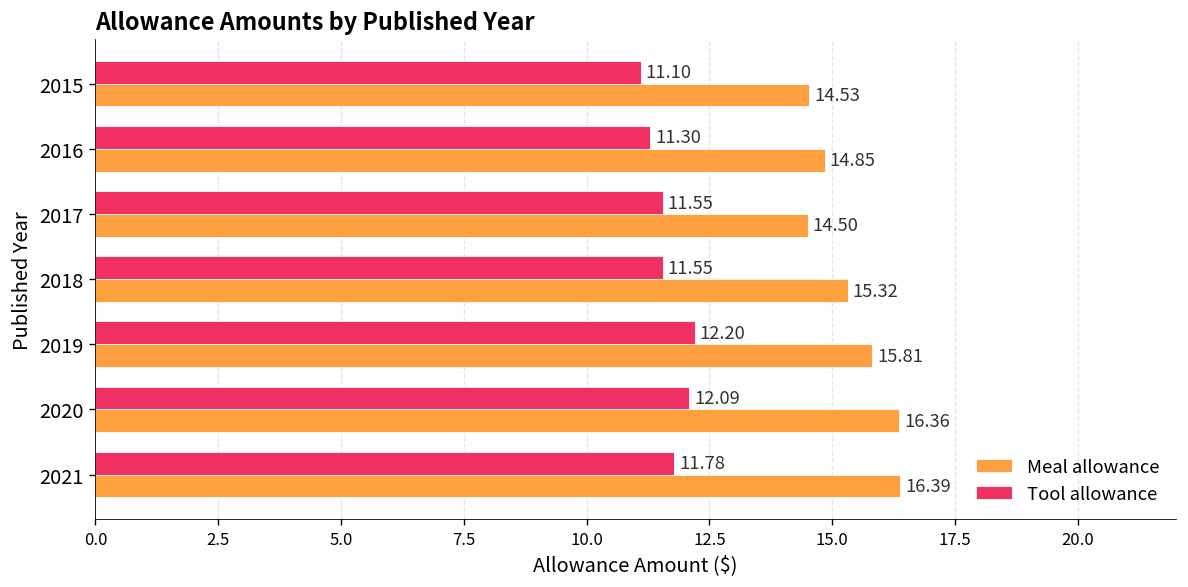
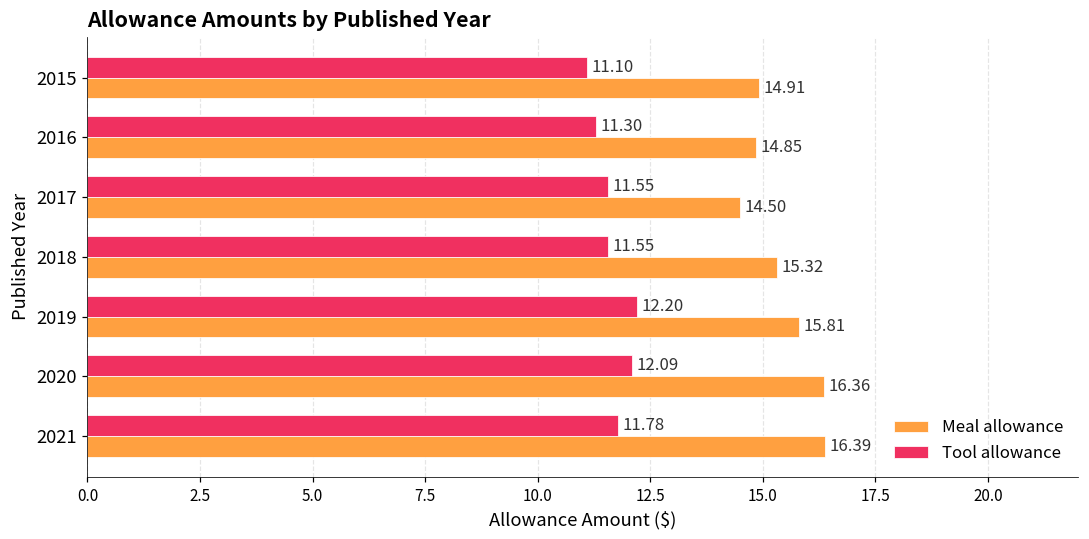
Meal allowance, 2015: 14.53 -> 14.91
